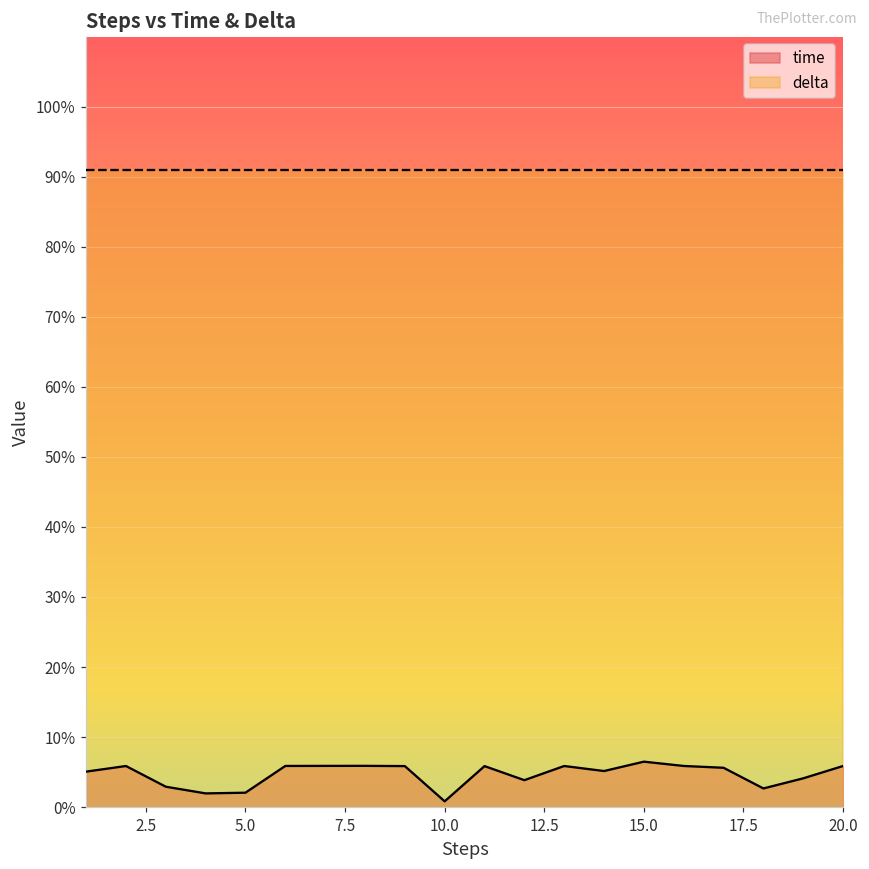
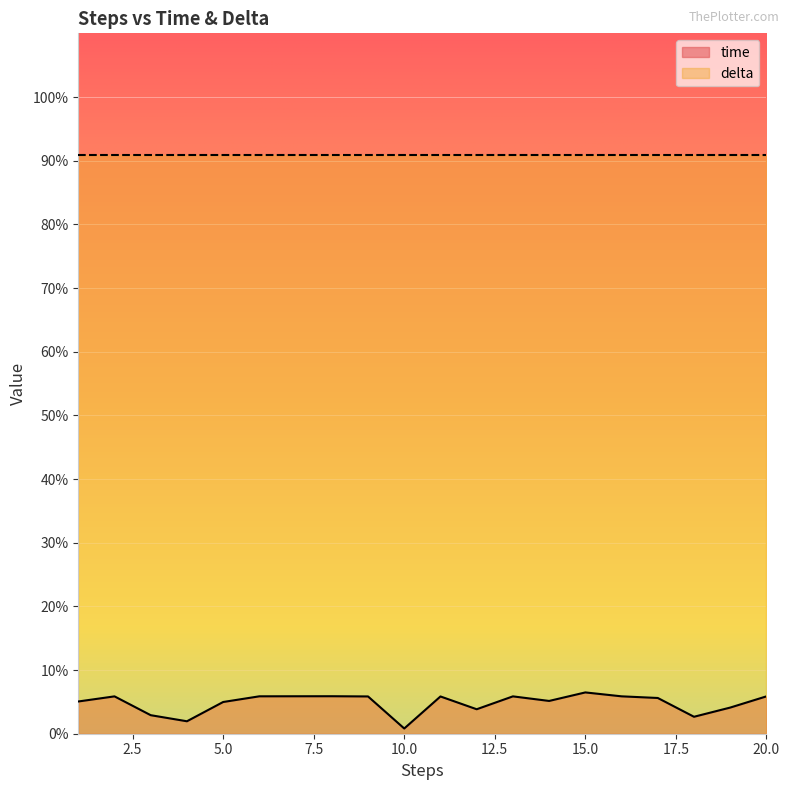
time, 5.0: 2% -> 5%
